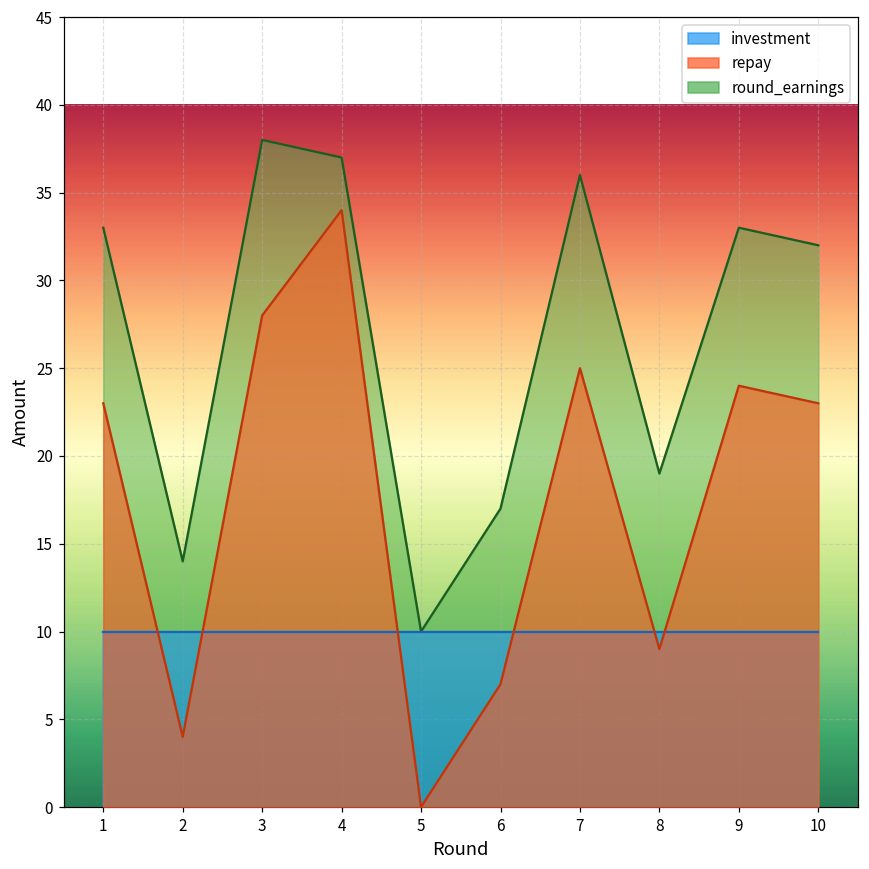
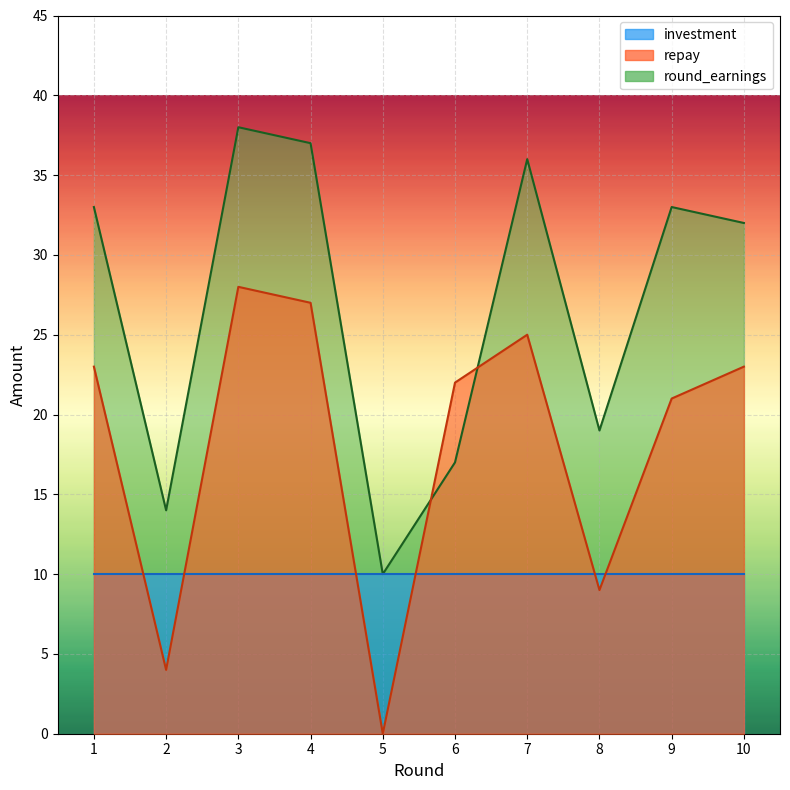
repay, 4: 34 -> 27
repay, 6: 7 -> 22
repay, 9: 24 -> 21
